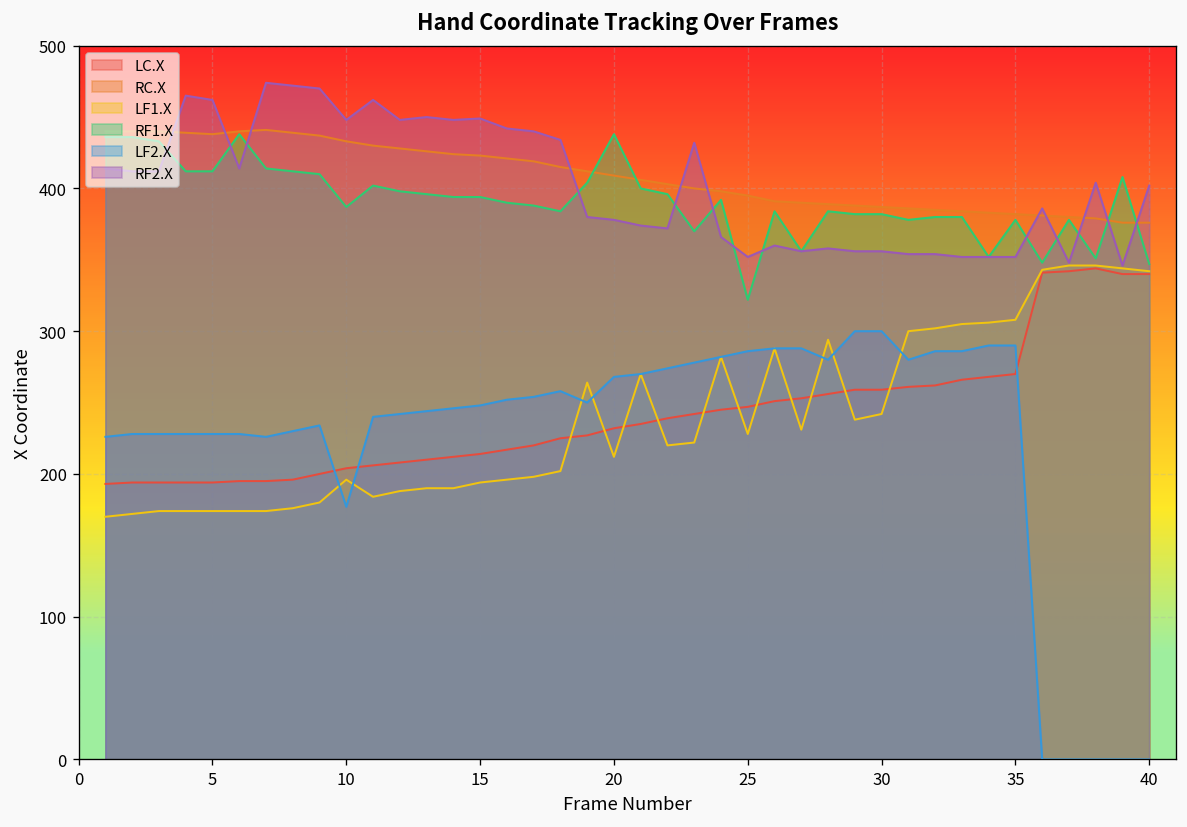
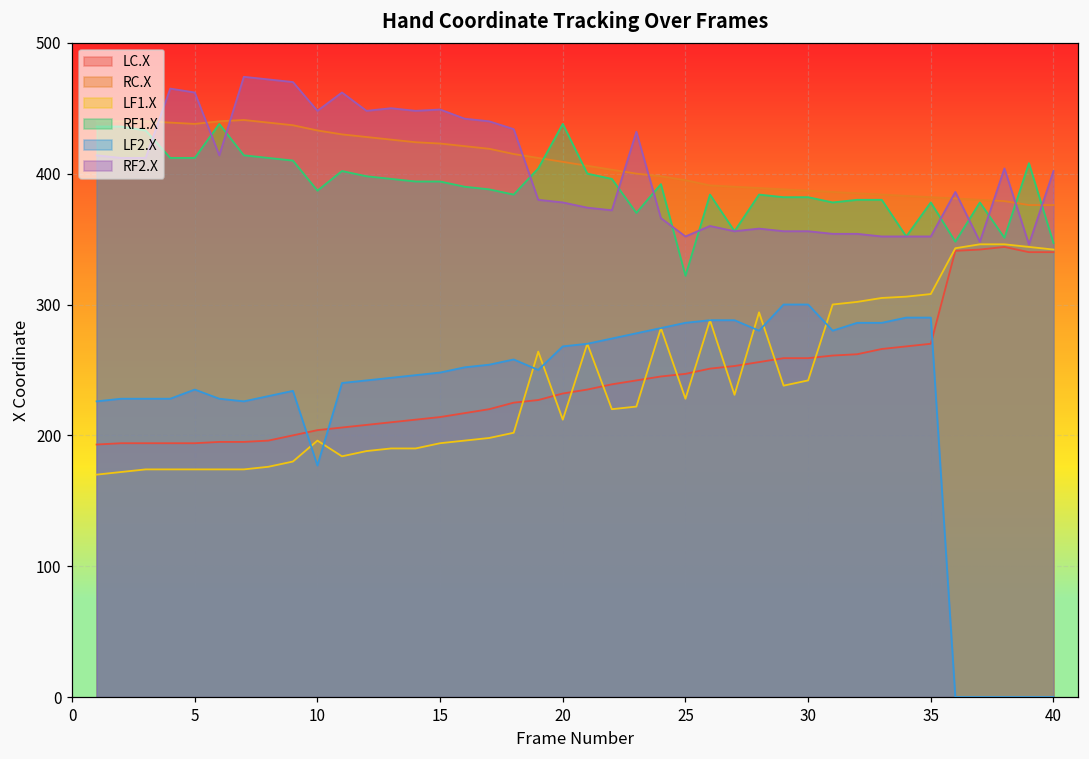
LF2.X, 5: 228 -> 235
